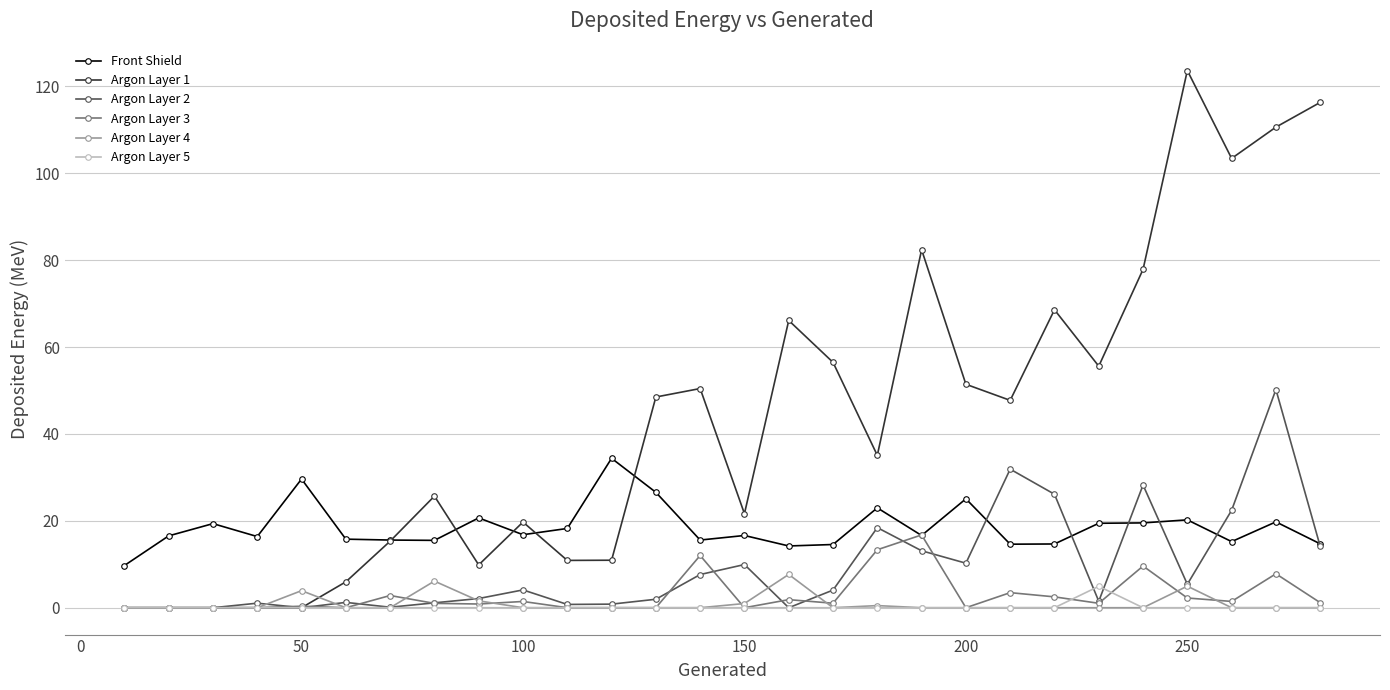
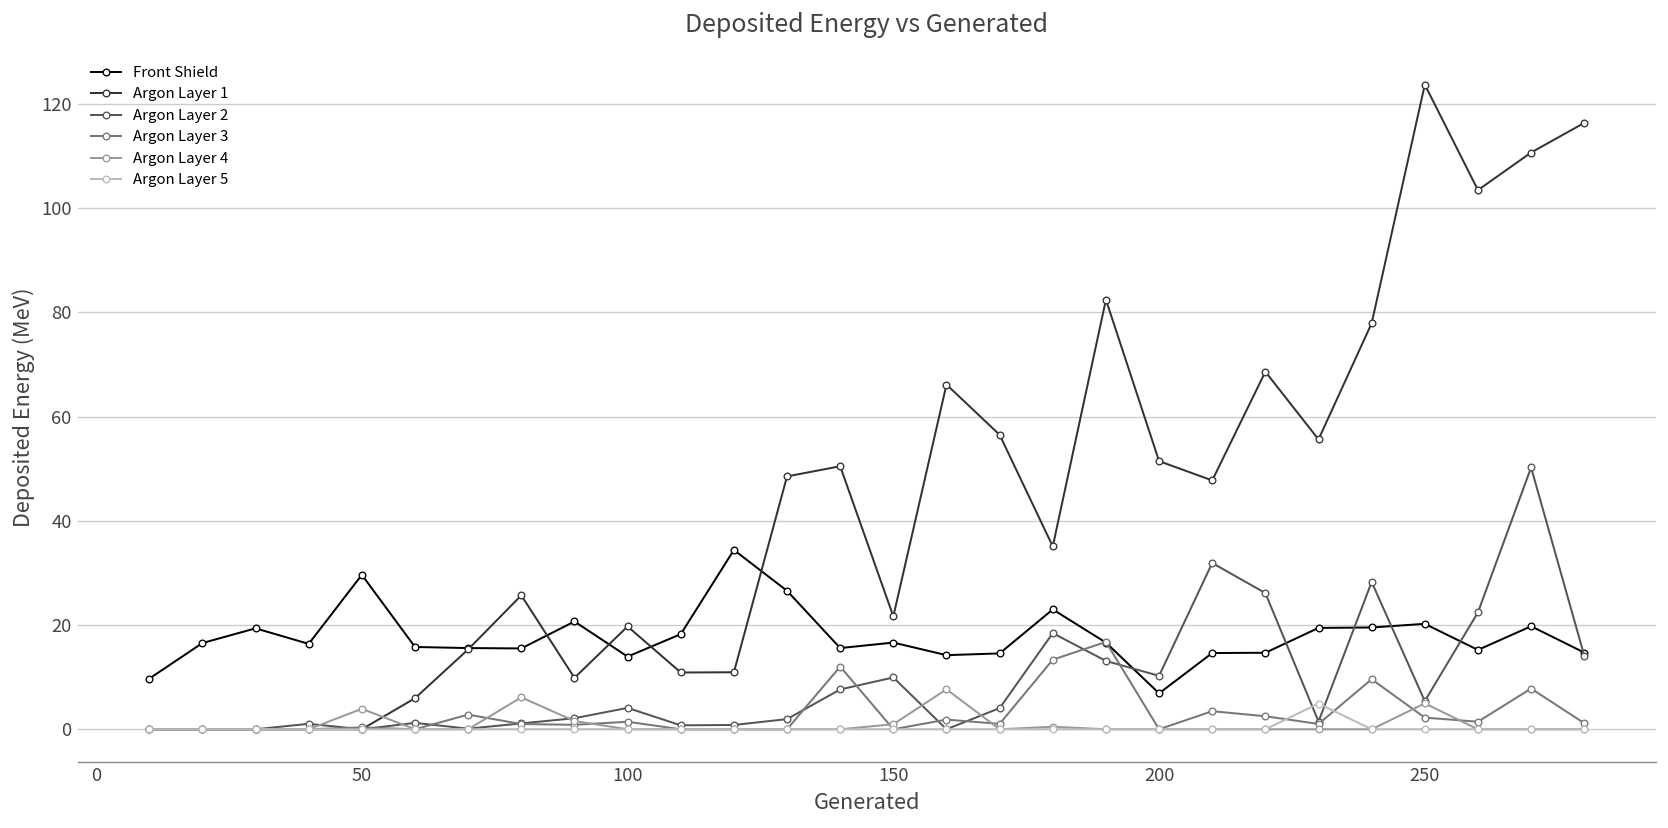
Front Shield, 100: 17 -> 14
Front Shield, 200: 25 -> 7
